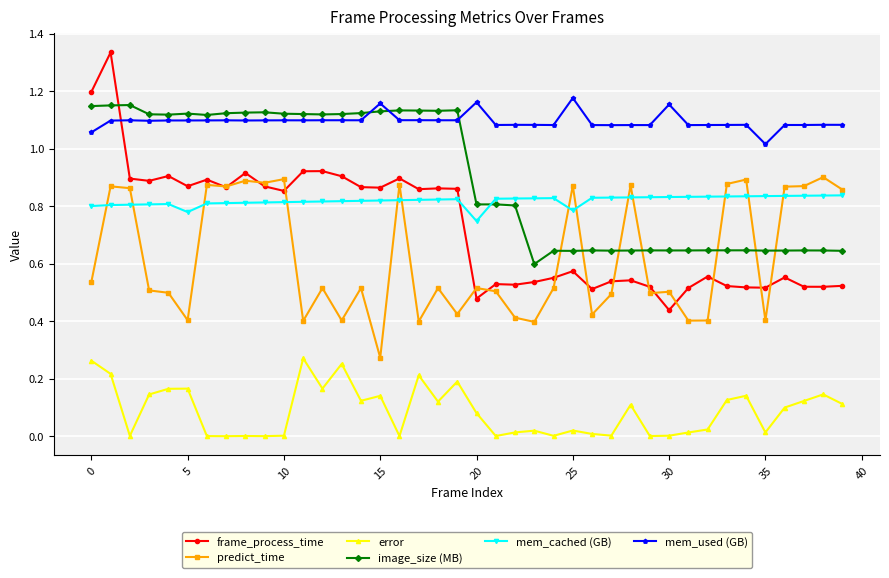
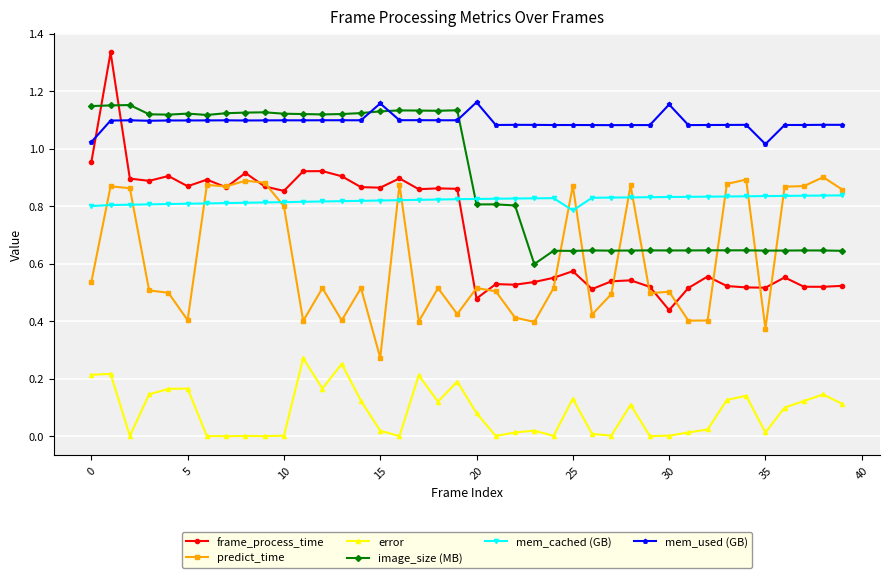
frame_process_time, 0: 1.20 -> 0.95
error, 0: 0.26 -> 0.21
mem_used (GB), 0: 1.06 -> 1.02
mem_cached (GB), 5: 0.78 -> 0.81
predict_time, 10: 0.89 -> 0.80
error, 15: 0.14 -> 0.02
mem_cached (GB), 20: 0.75 -> 0.82
error, 25: 0.02 -> 0.13
mem_used (GB), 25: 1.18 -> 1.08
predict_time, 35: 0.40 -> 0.37
